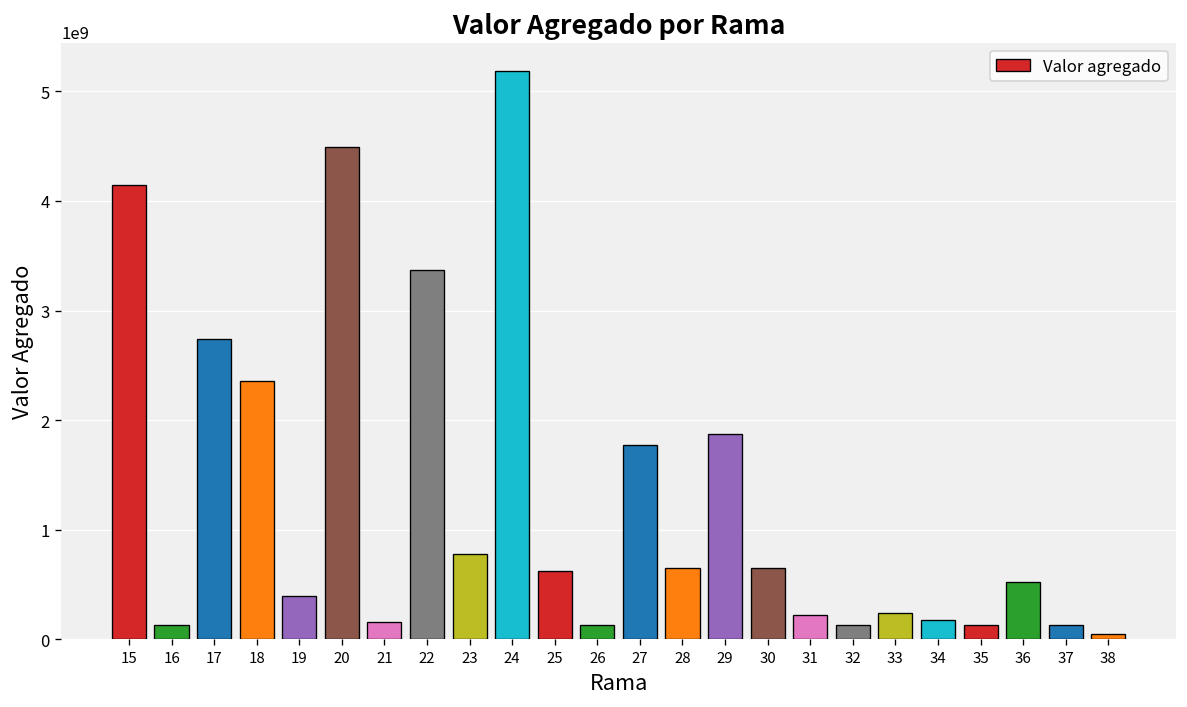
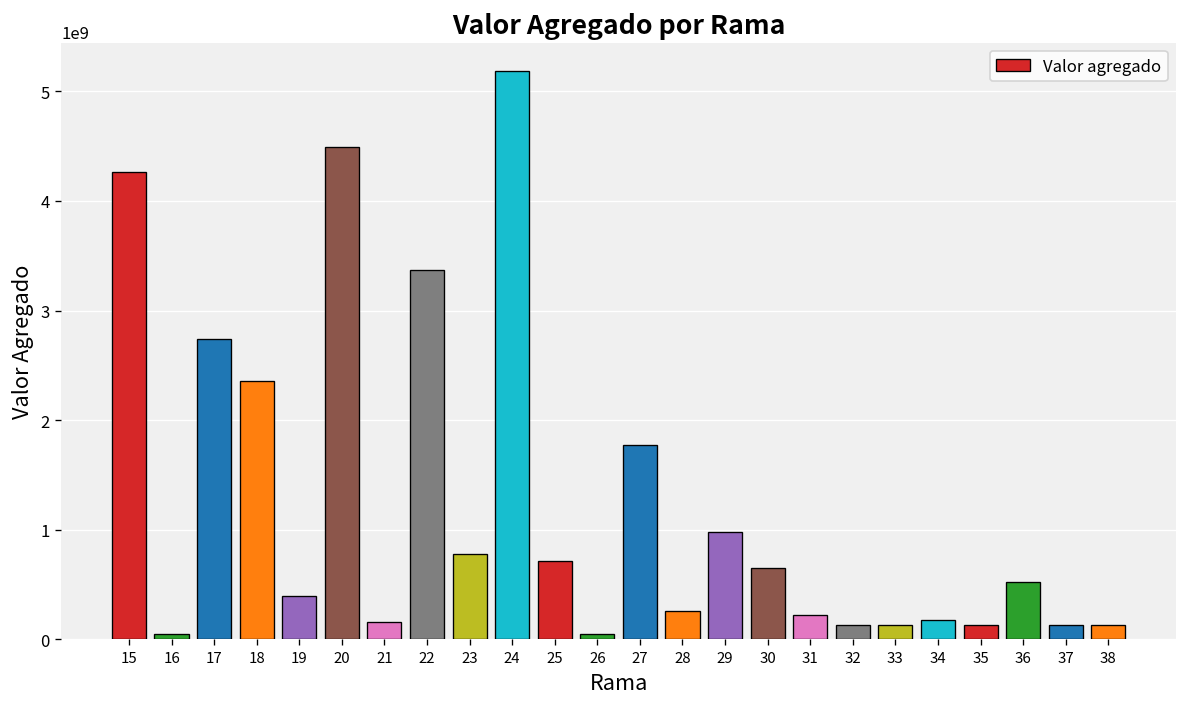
15: 4100000000 -> 4300000000
16: 100000000 -> 0
25: 600000000 -> 700000000
26: 100000000 -> 0
28: 700000000 -> 300000000
29: 1900000000 -> 1000000000
33: 200000000 -> 100000000
38: 0 -> 100000000
